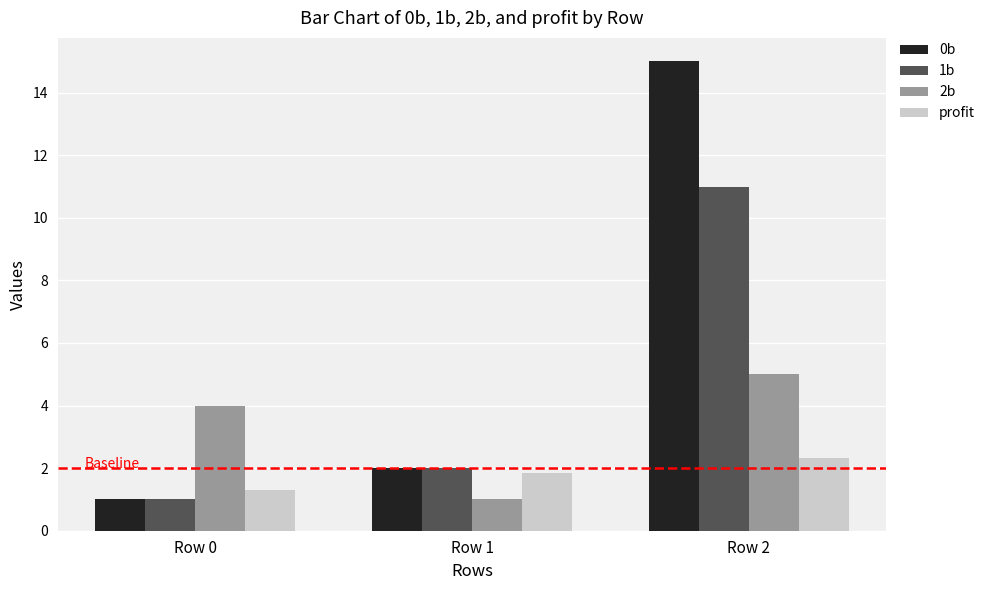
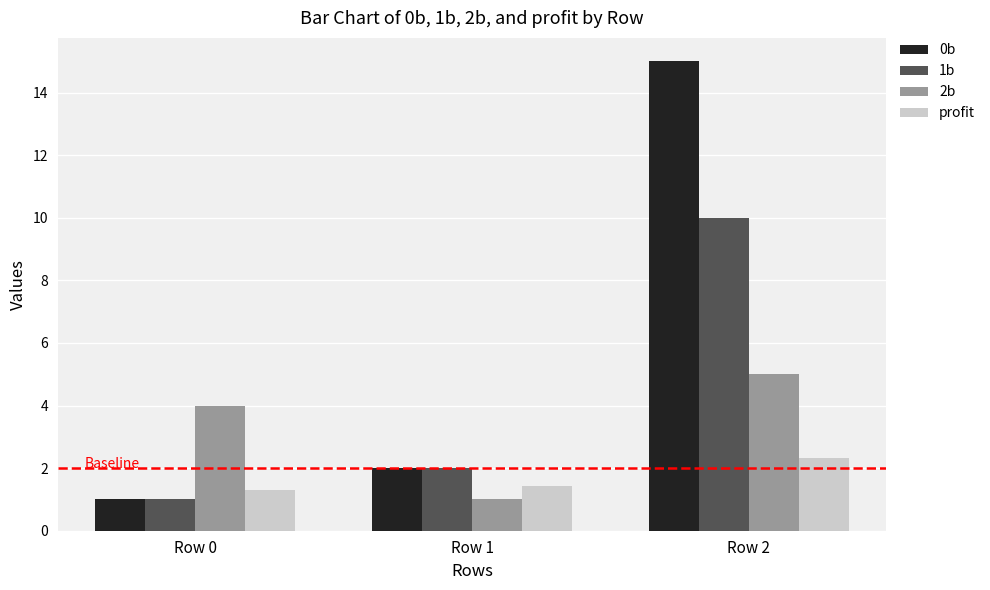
profit, Row 1: 1.9 -> 1.4
1b, Row 2: 11 -> 10
